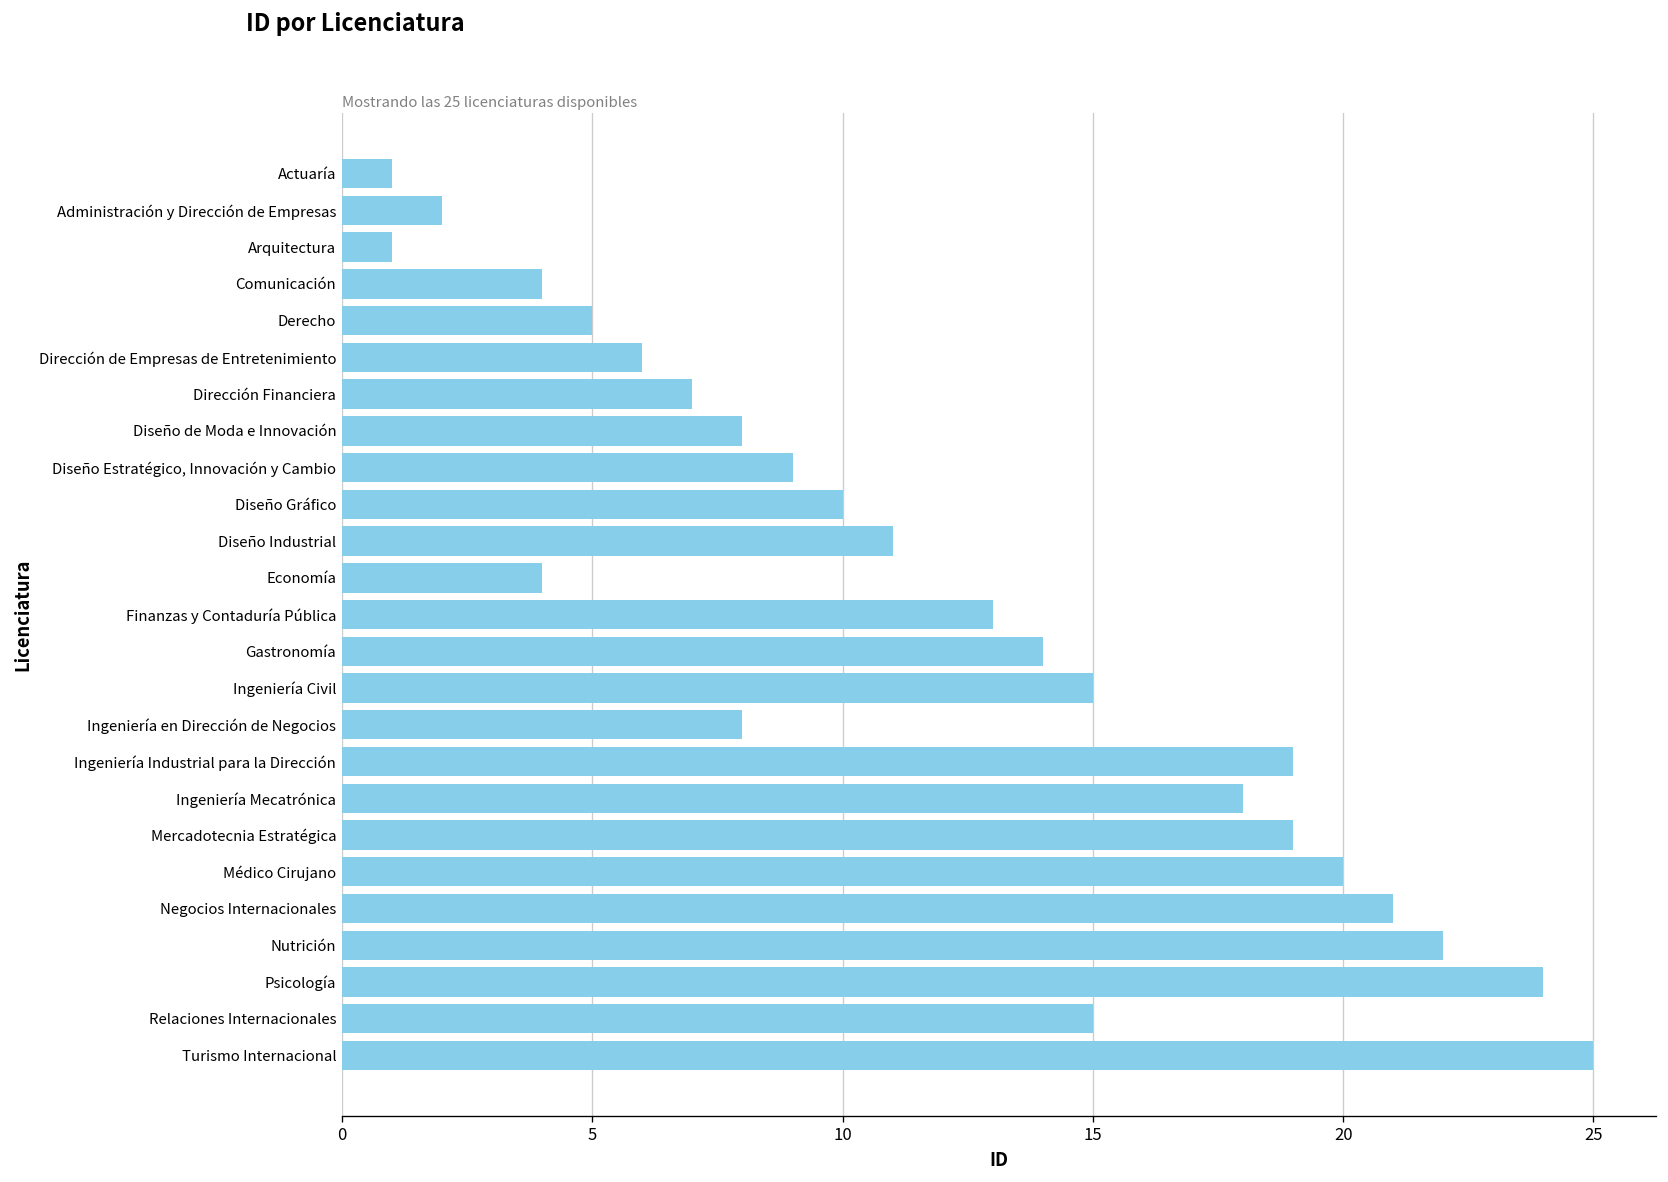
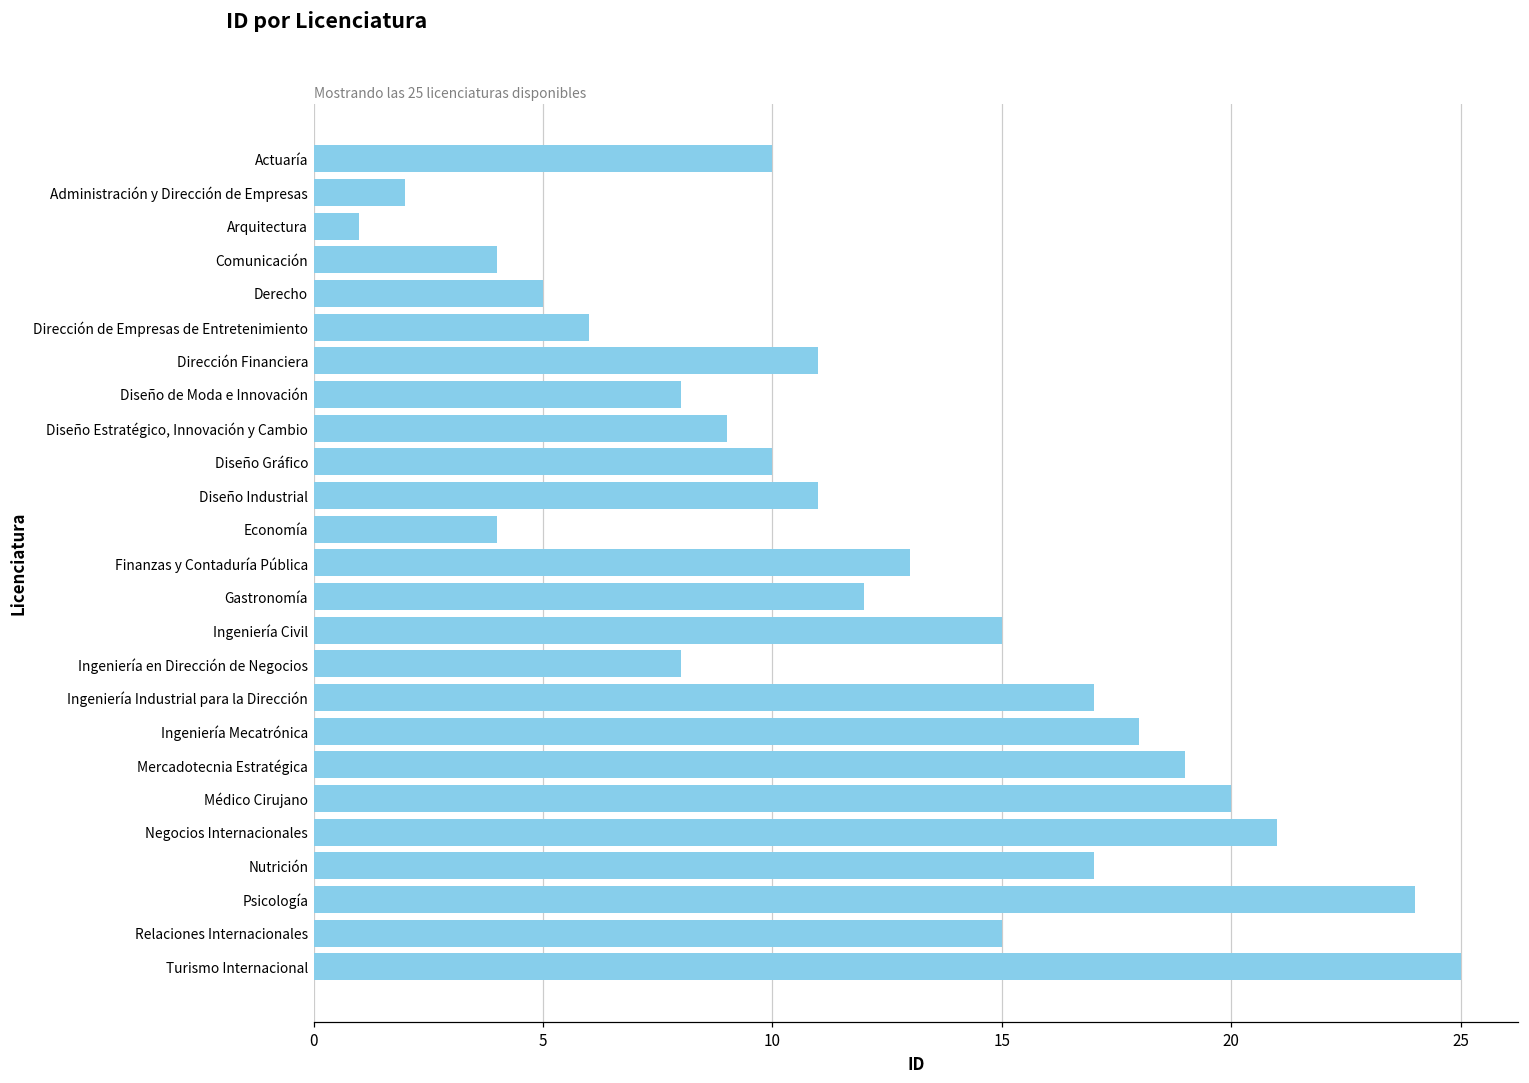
Actuaría: 1 -> 10
Dirección Financiera: 7 -> 11
Gastronomía: 14 -> 12
Ingeniería Industrial para la Dirección: 19 -> 17
Nutrición: 22 -> 17
